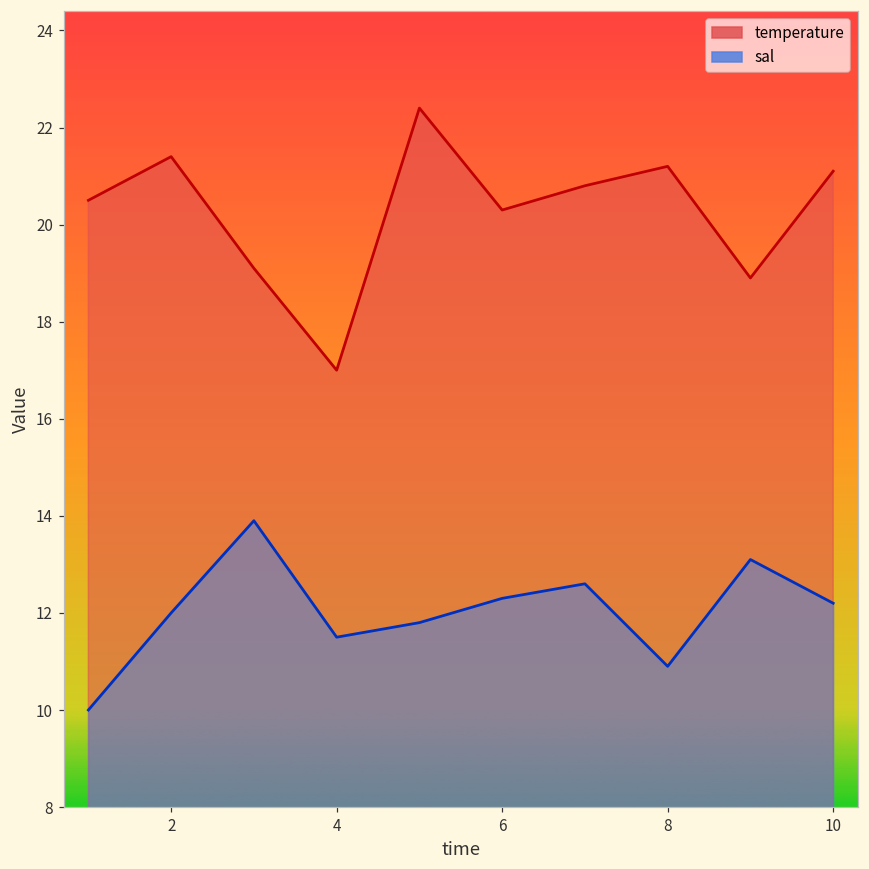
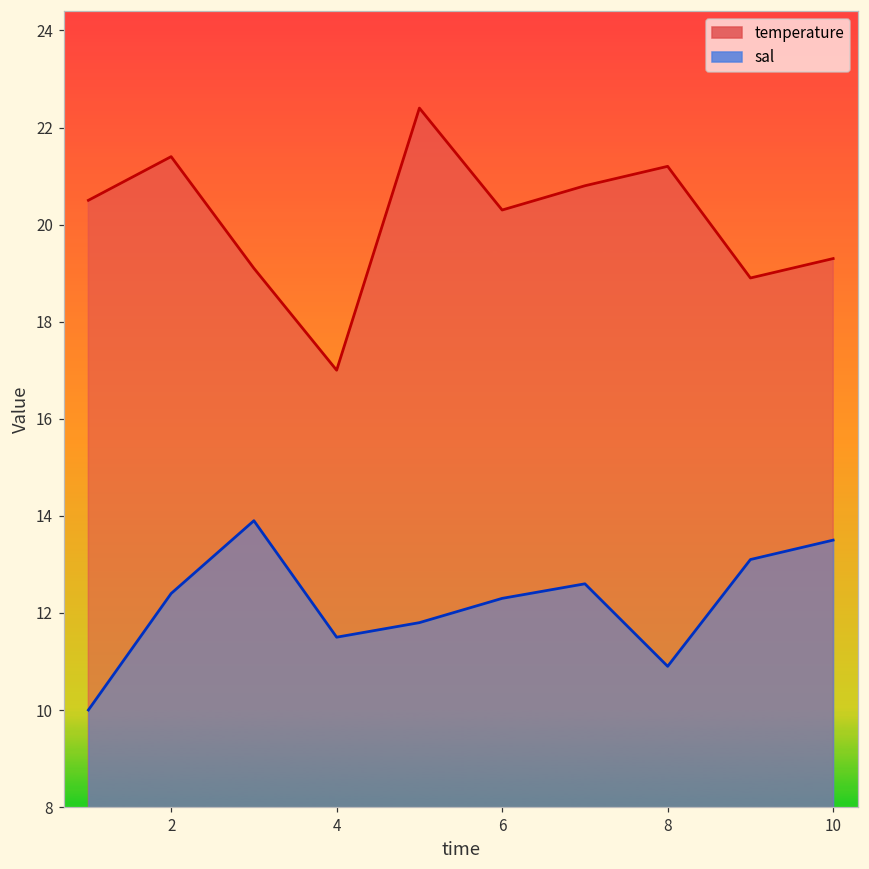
sal, 2: 12.0 -> 12.4
temperature, 10: 21.1 -> 19.3
sal, 10: 12.2 -> 13.5
